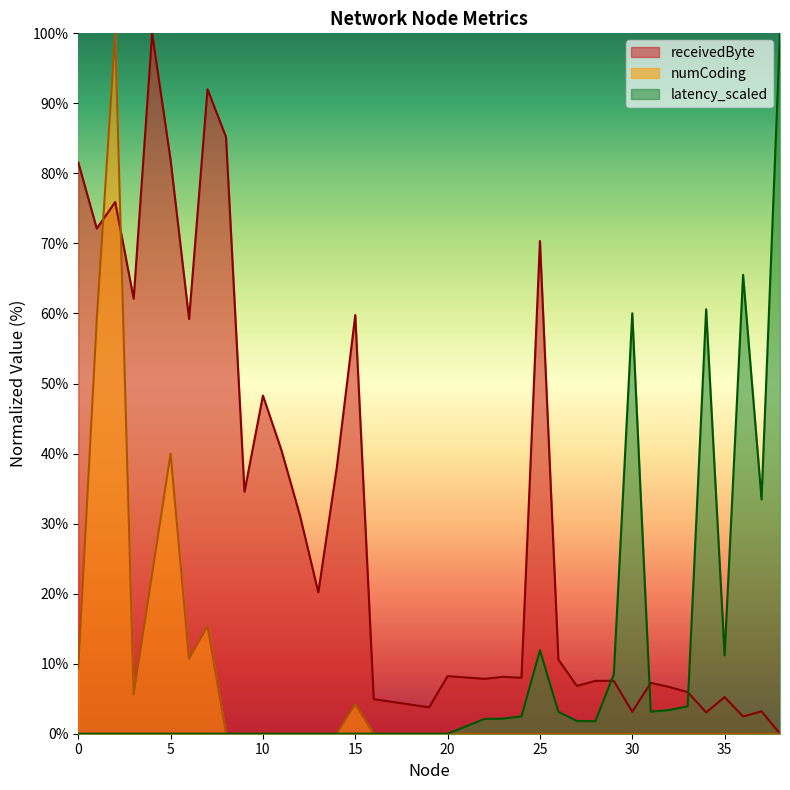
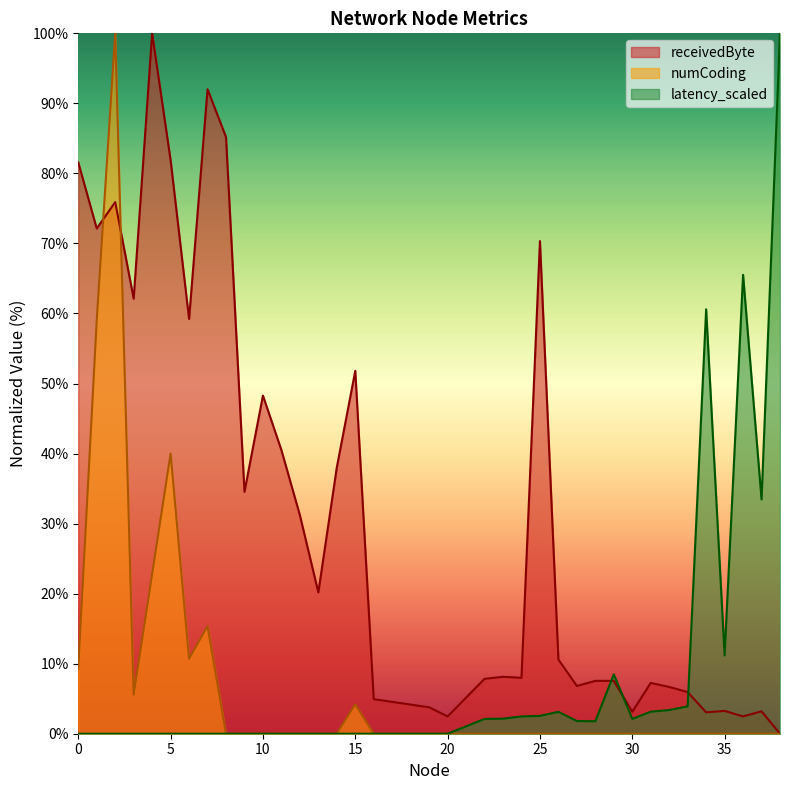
receivedByte, 15: 60% -> 52%
receivedByte, 20: 8% -> 2%
latency_scaled, 25: 12% -> 3%
latency_scaled, 30: 60% -> 2%
receivedByte, 35: 5% -> 3%
